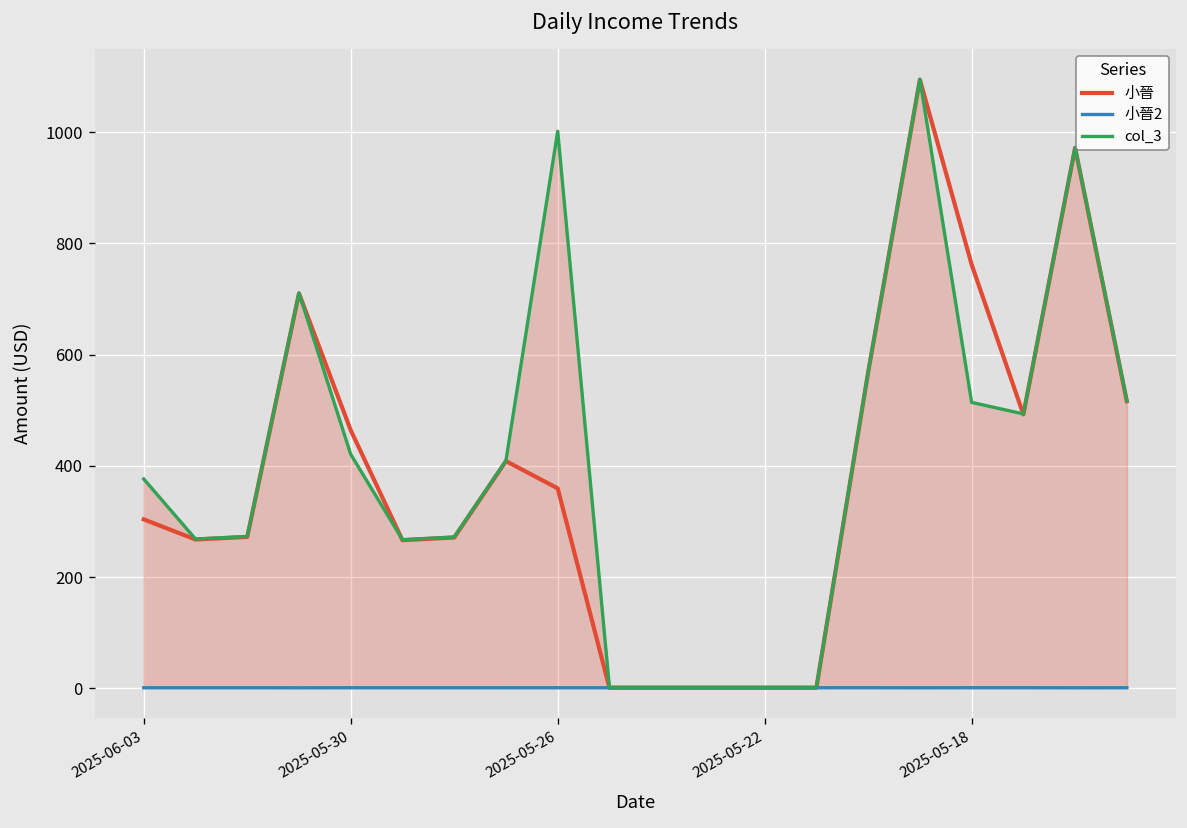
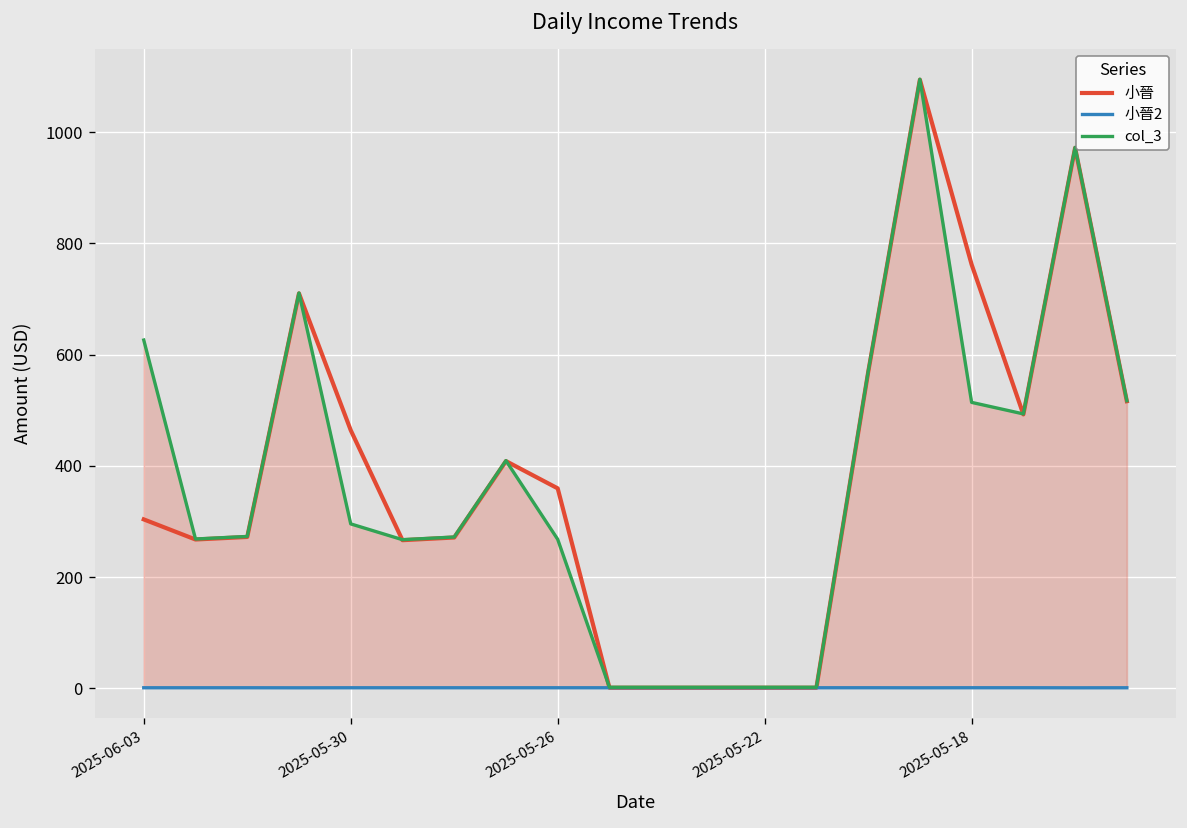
col_3, 2025-06-03: 380 -> 630
col_3, 2025-05-30: 420 -> 300
col_3, 2025-05-26: 1000 -> 270
